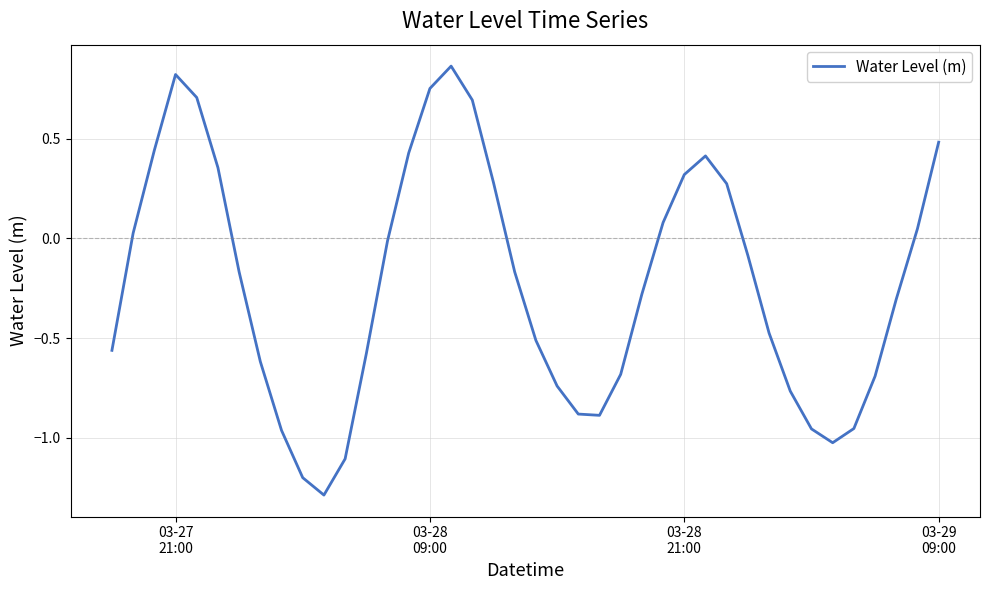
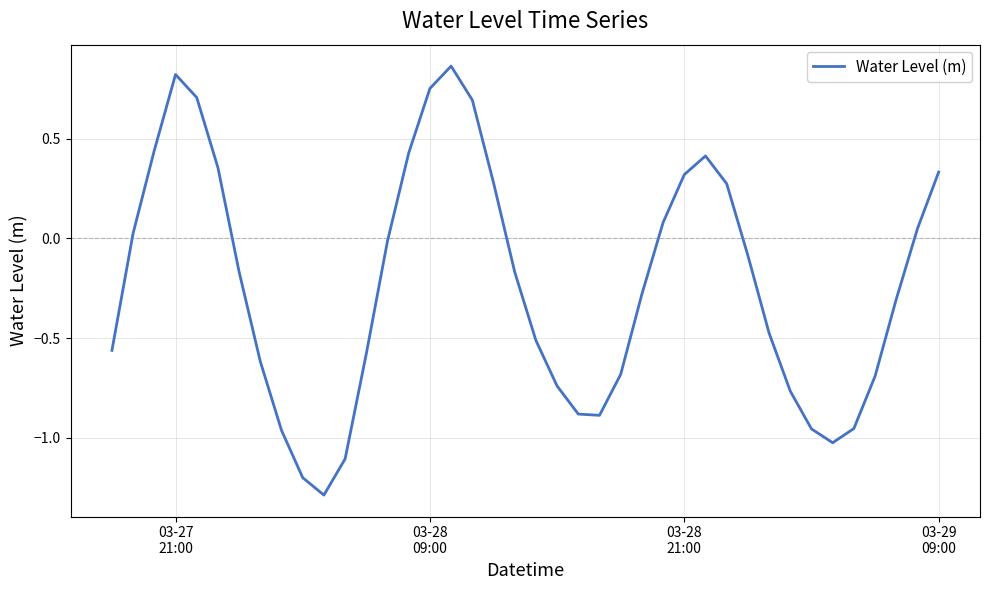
03-29 09:00: 0.48 -> 0.33
